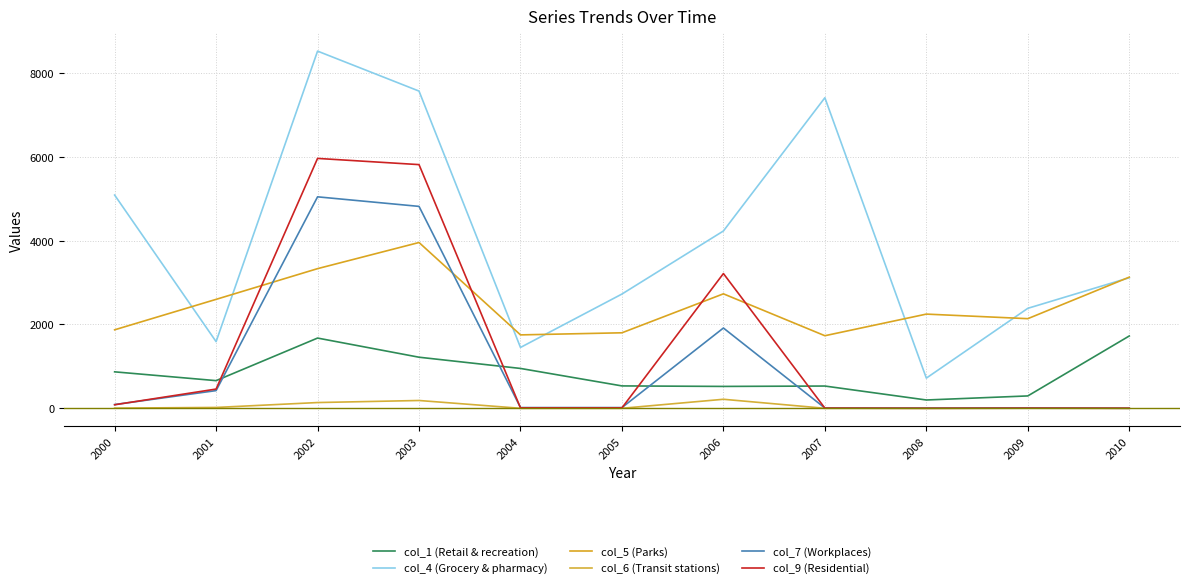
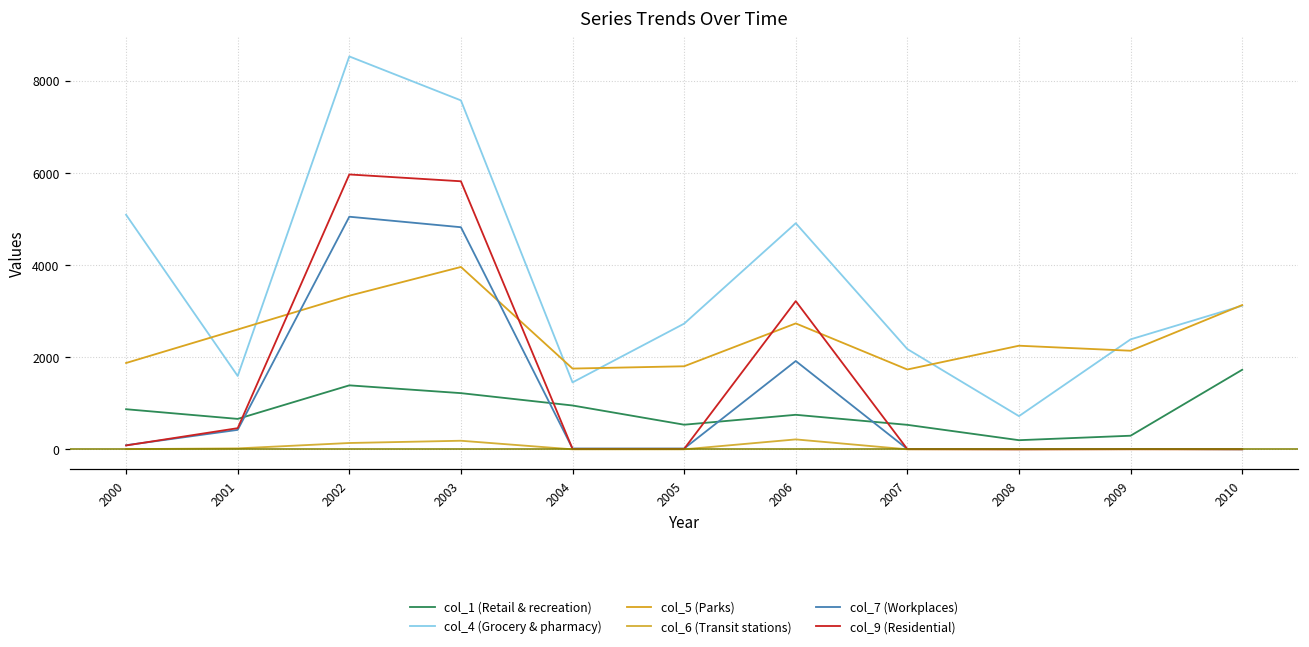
col_1 (Retail & recreation), 2002: 1700 -> 1400
col_1 (Retail & recreation), 2006: 500 -> 700
col_4 (Grocery & pharmacy), 2006: 4200 -> 4900
col_4 (Grocery & pharmacy), 2007: 7400 -> 2200
